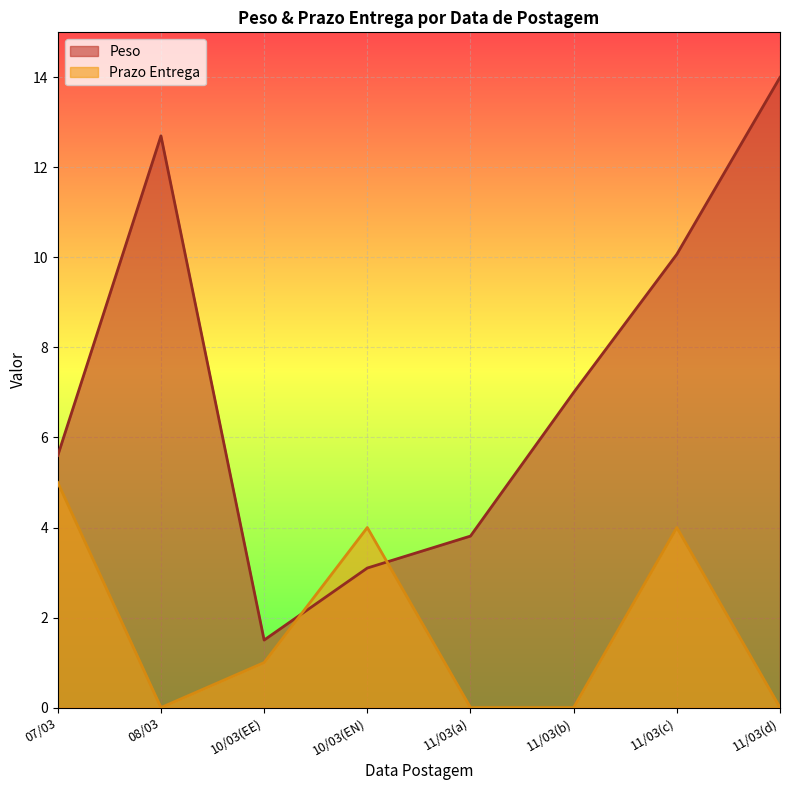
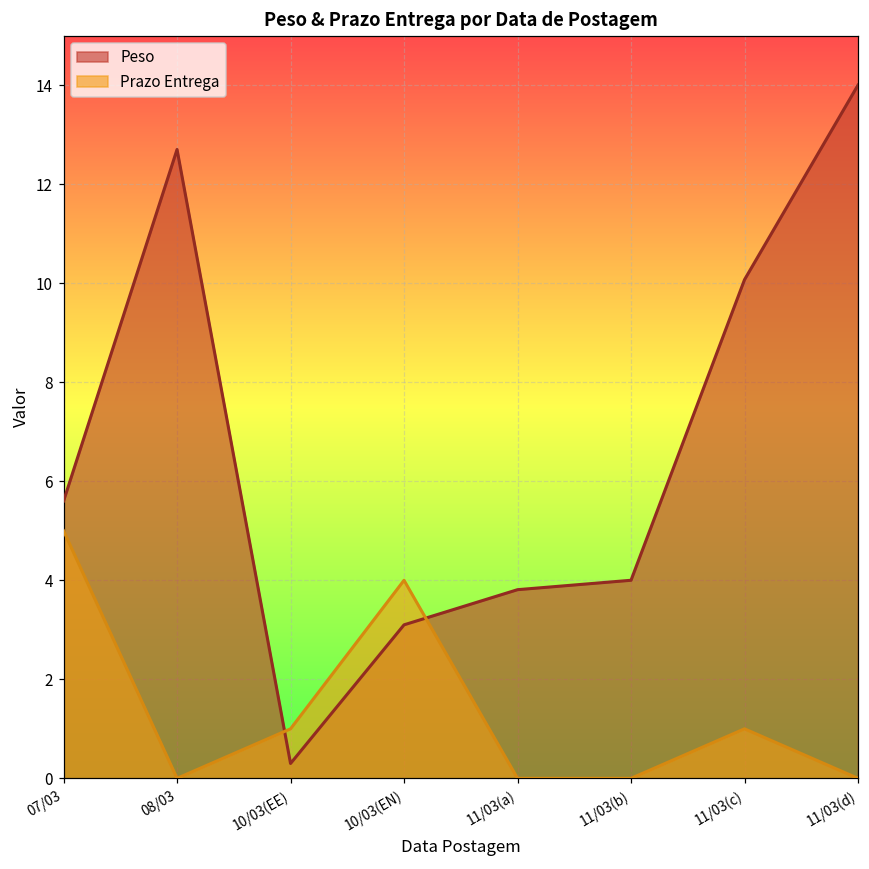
Peso, 10/03(EE): 1.5 -> 0.3
Peso, 11/03(b): 7 -> 4
Prazo Entrega, 11/03(c): 4 -> 1
